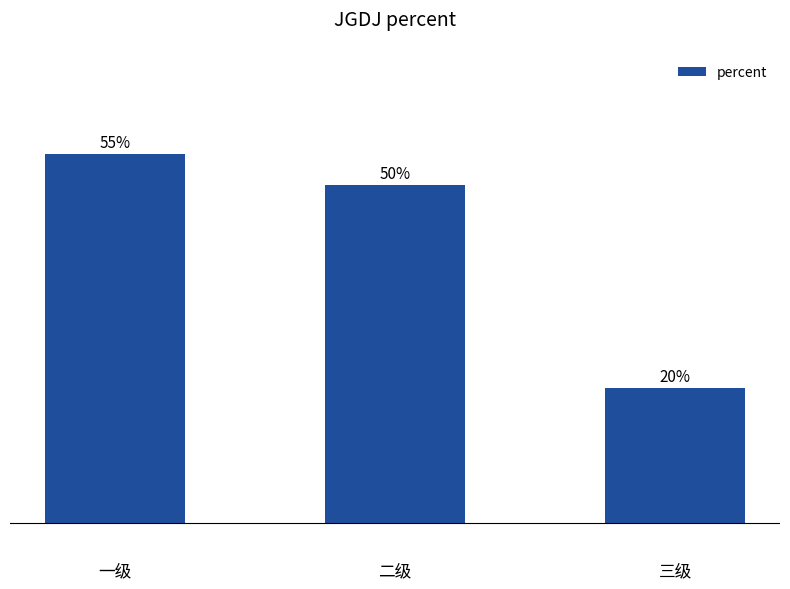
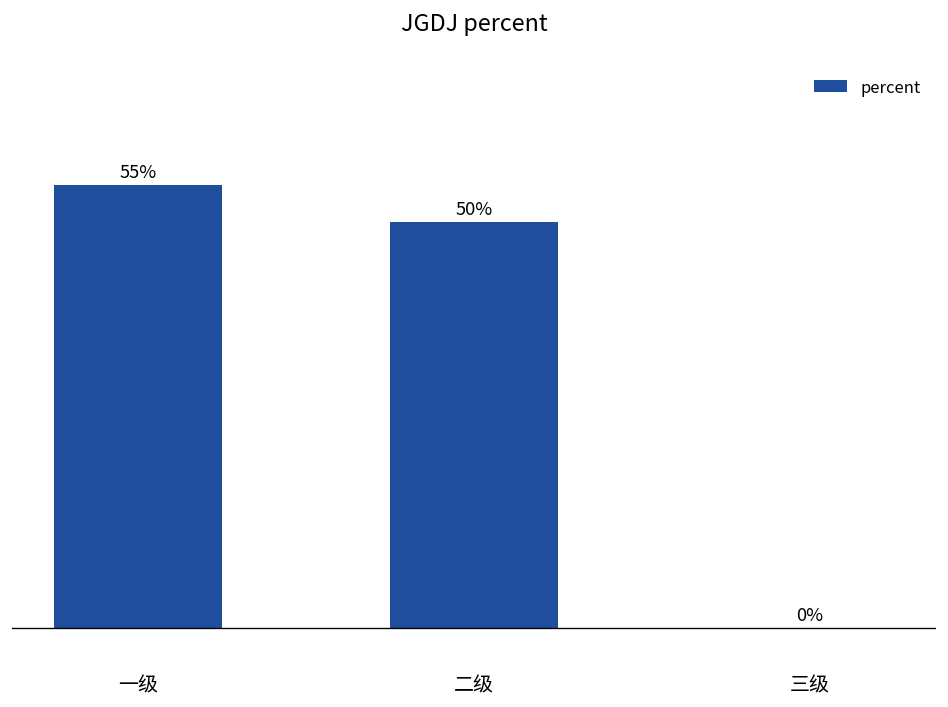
三级: 20% -> 0%
